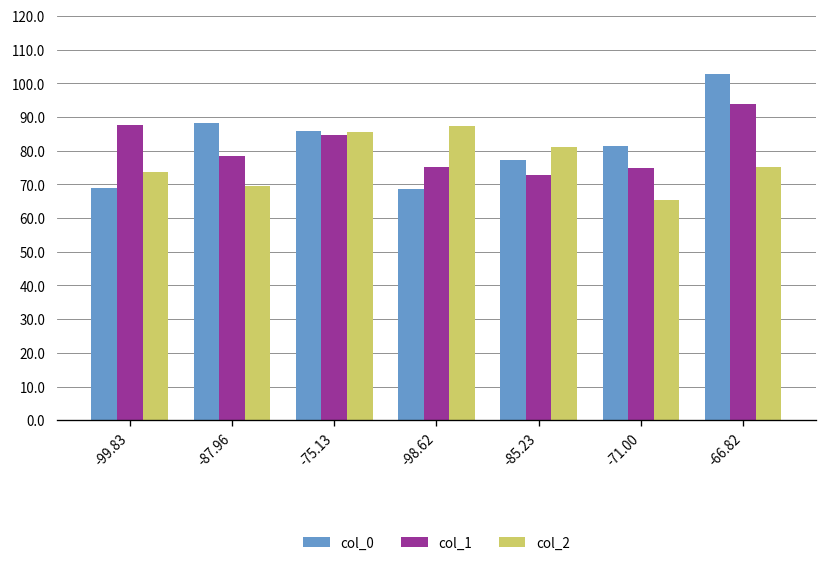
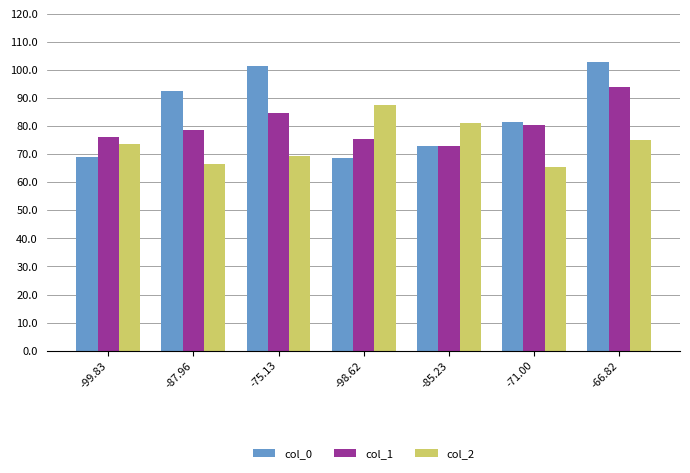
col_1, -99.83: 88 -> 76
col_0, -87.96: 88 -> 93
col_2, -87.96: 69 -> 67
col_0, -75.13: 86 -> 102
col_2, -75.13: 86 -> 69
col_0, -85.23: 77 -> 73
col_1, -71.00: 75 -> 80
